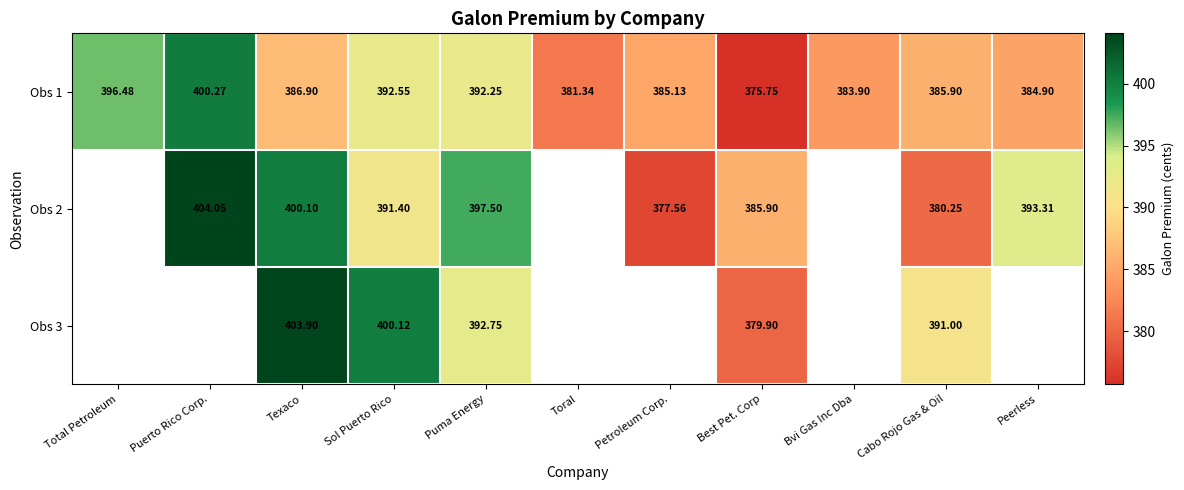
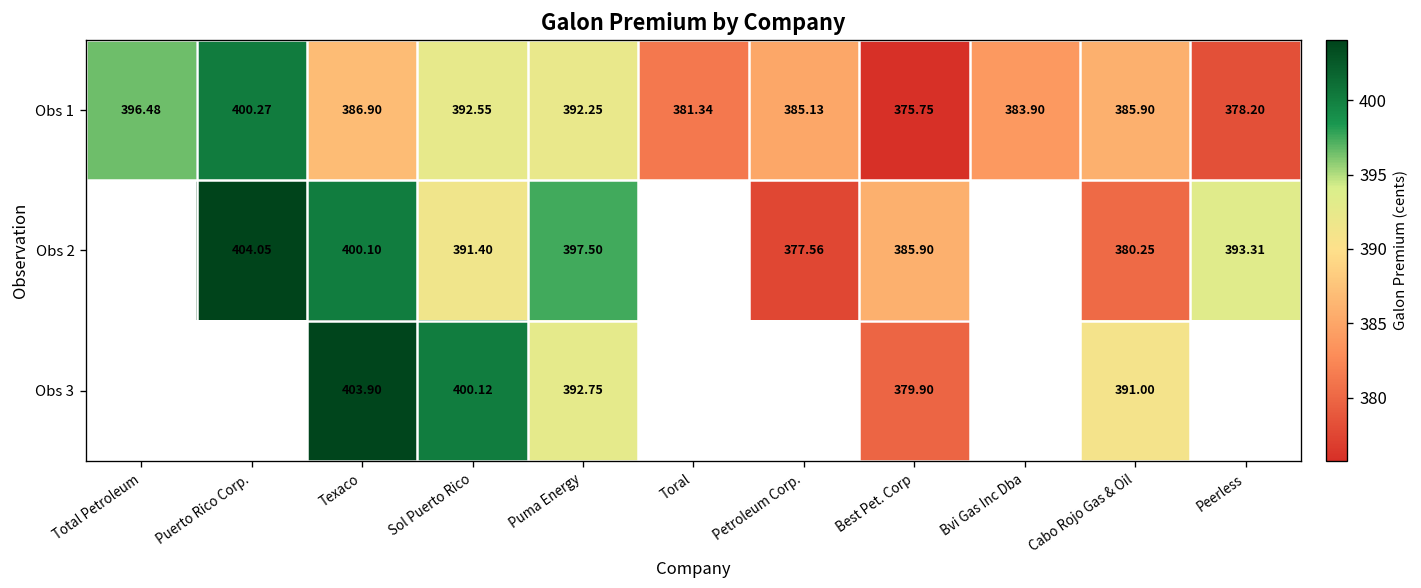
Obs 1, Peerless: 384.90 -> 378.20
